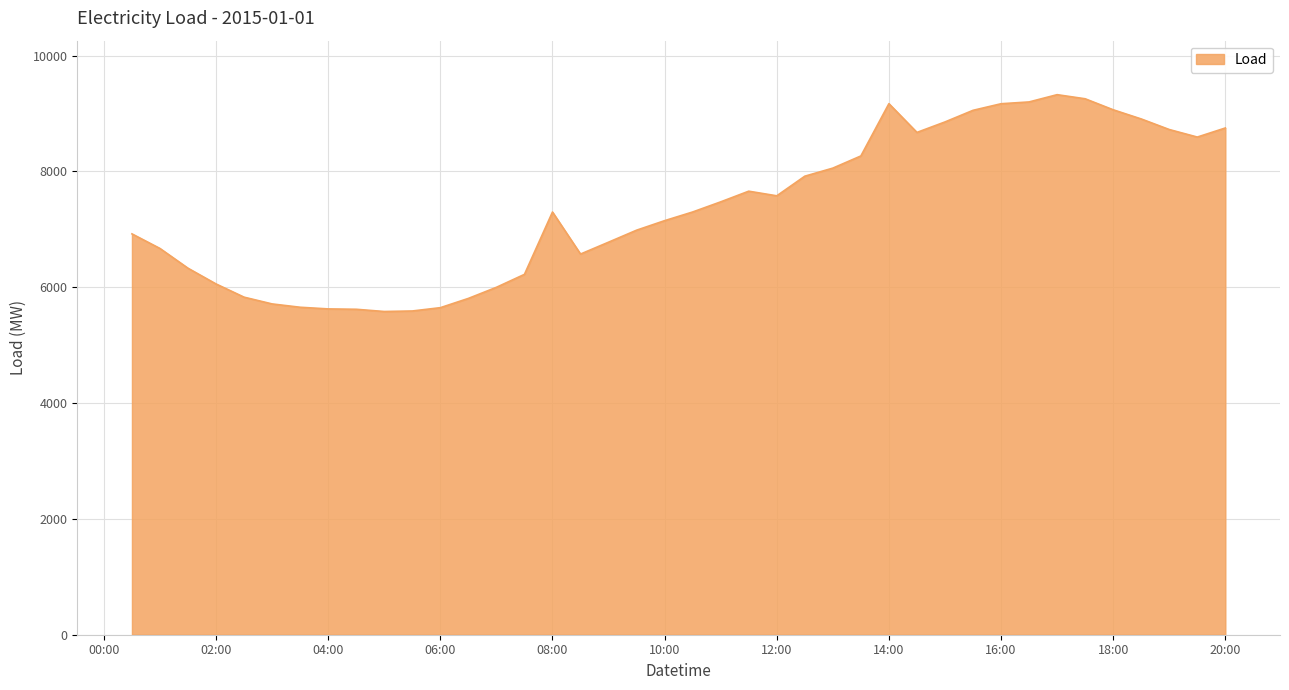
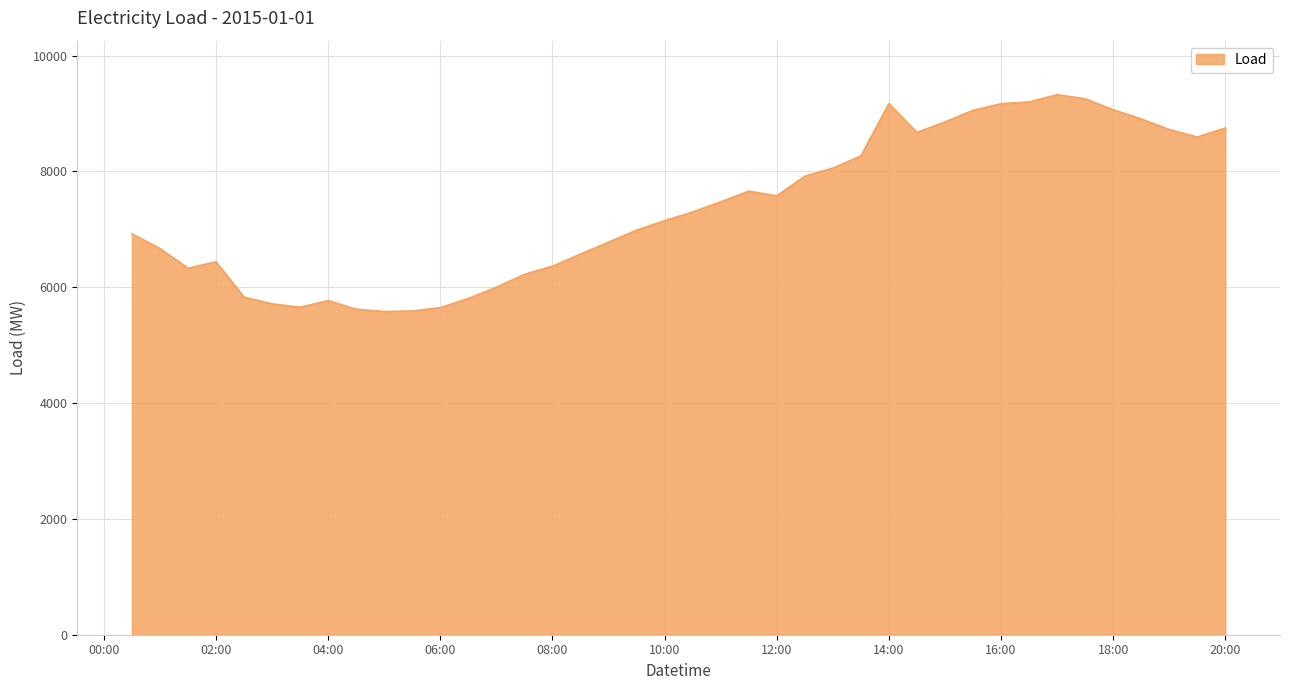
02:00: 6100 -> 6400
04:00: 5600 -> 5800
08:00: 7300 -> 6400
